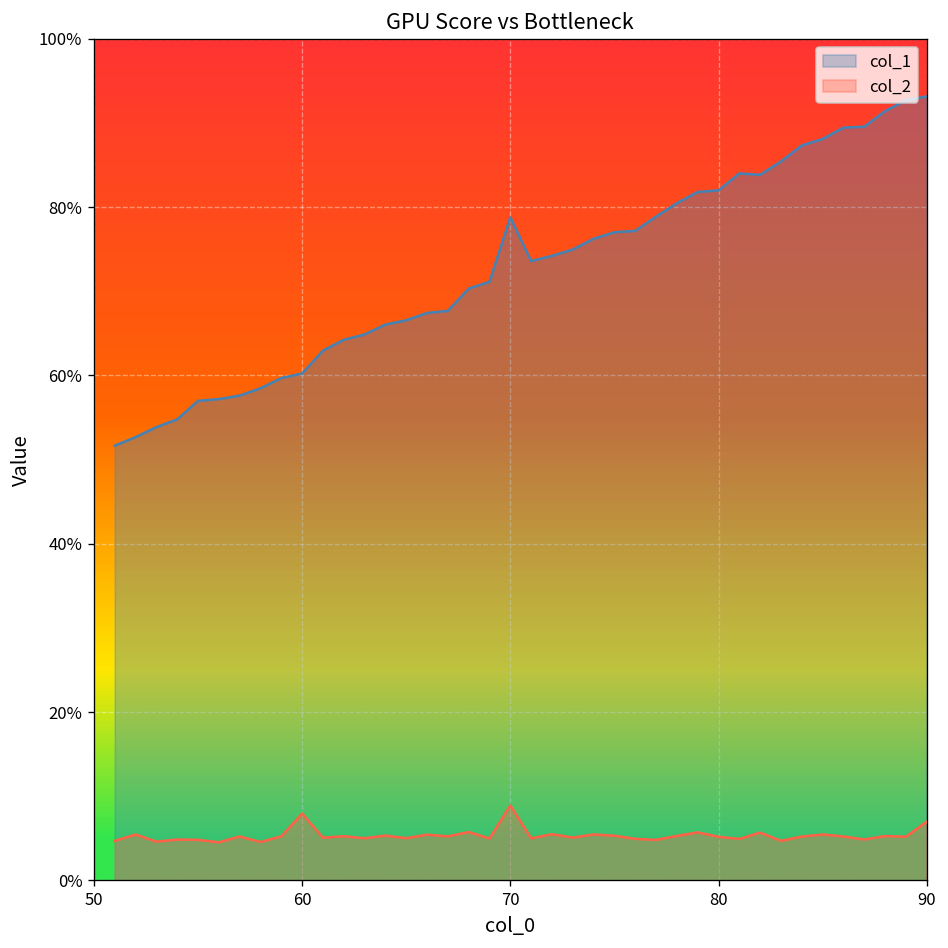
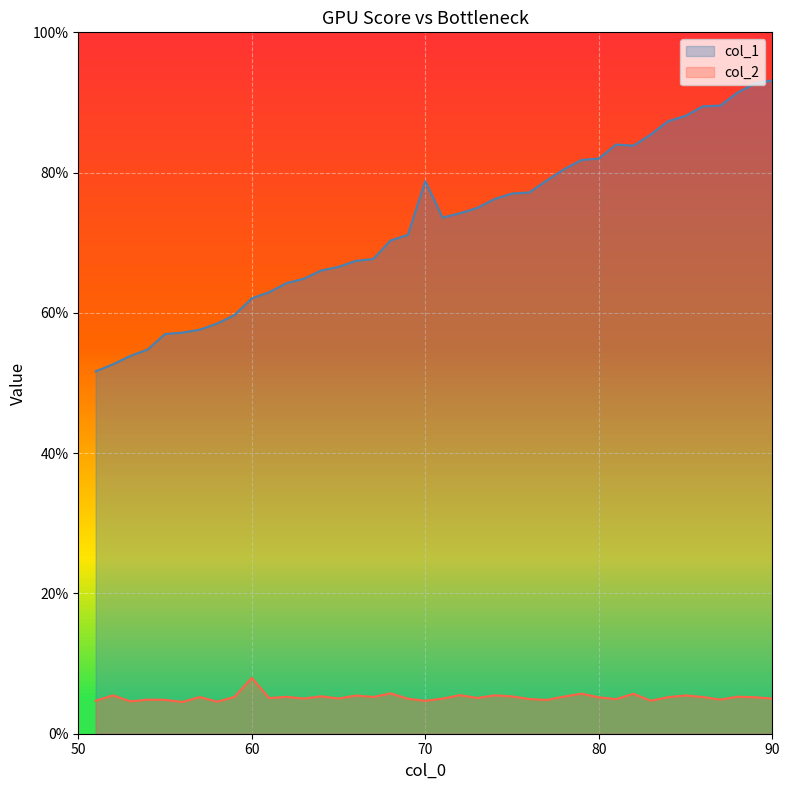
col_1, 60: 60% -> 62%
col_2, 70: 9% -> 5%
col_2, 90: 7% -> 5%
